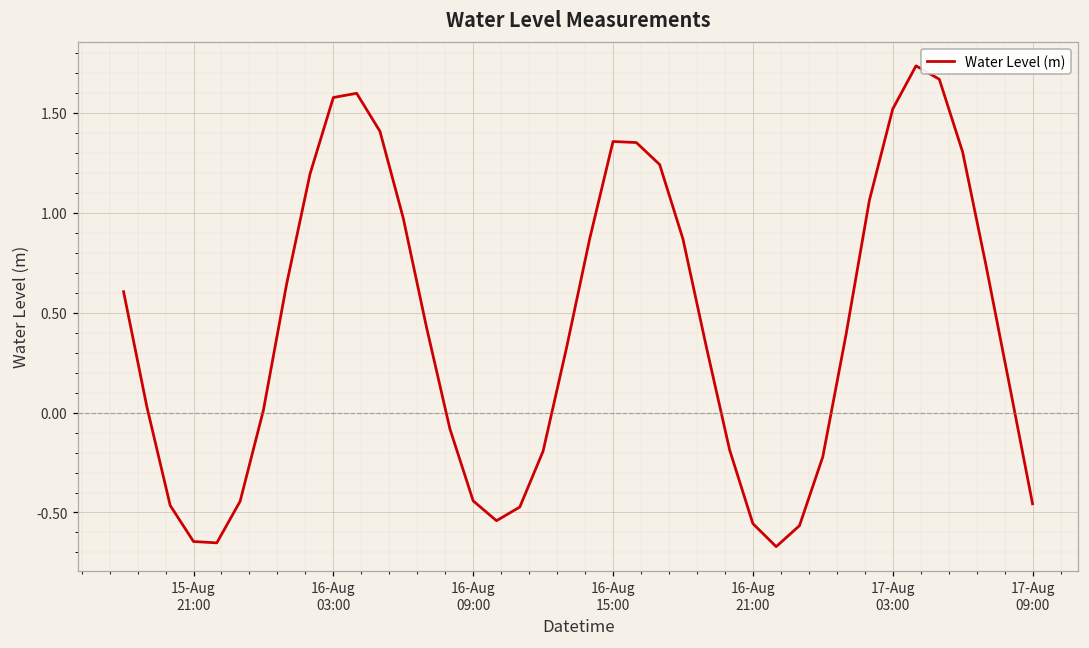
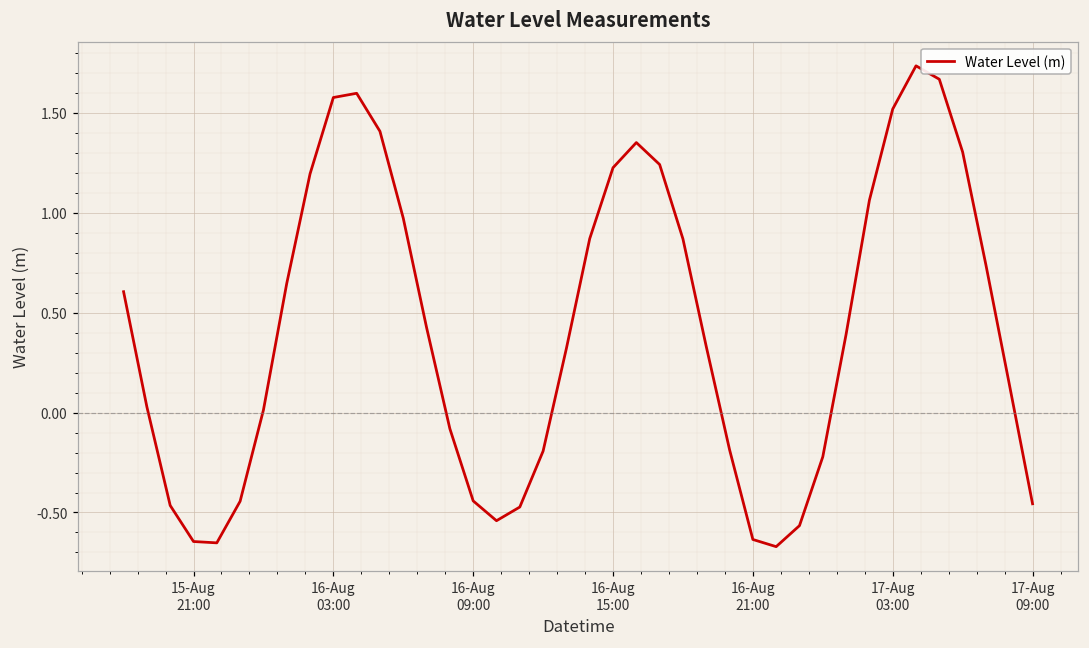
16-Aug 15:00: 1.36 -> 1.22
16-Aug 21:00: -0.56 -> -0.63
